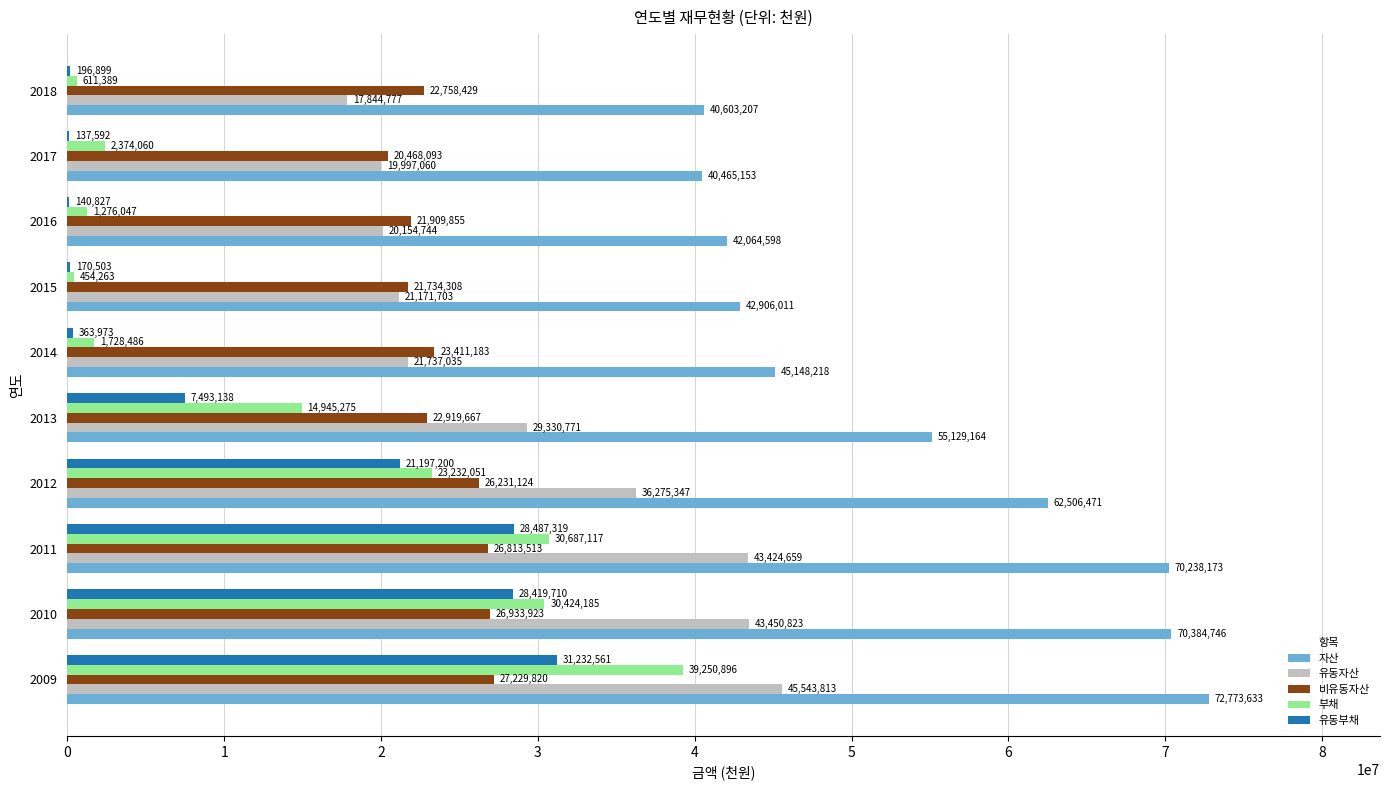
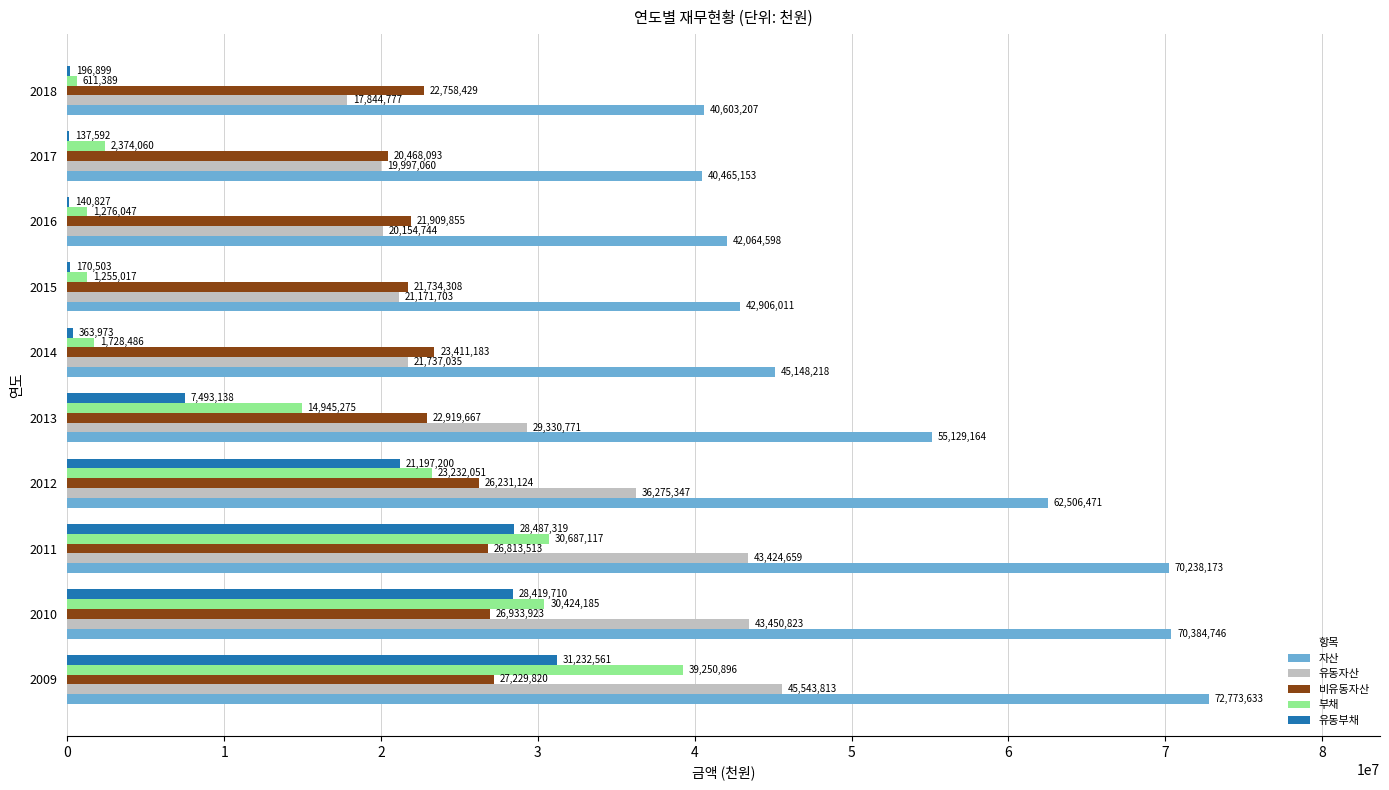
부채, 2015: 454,263 -> 1,255,017
